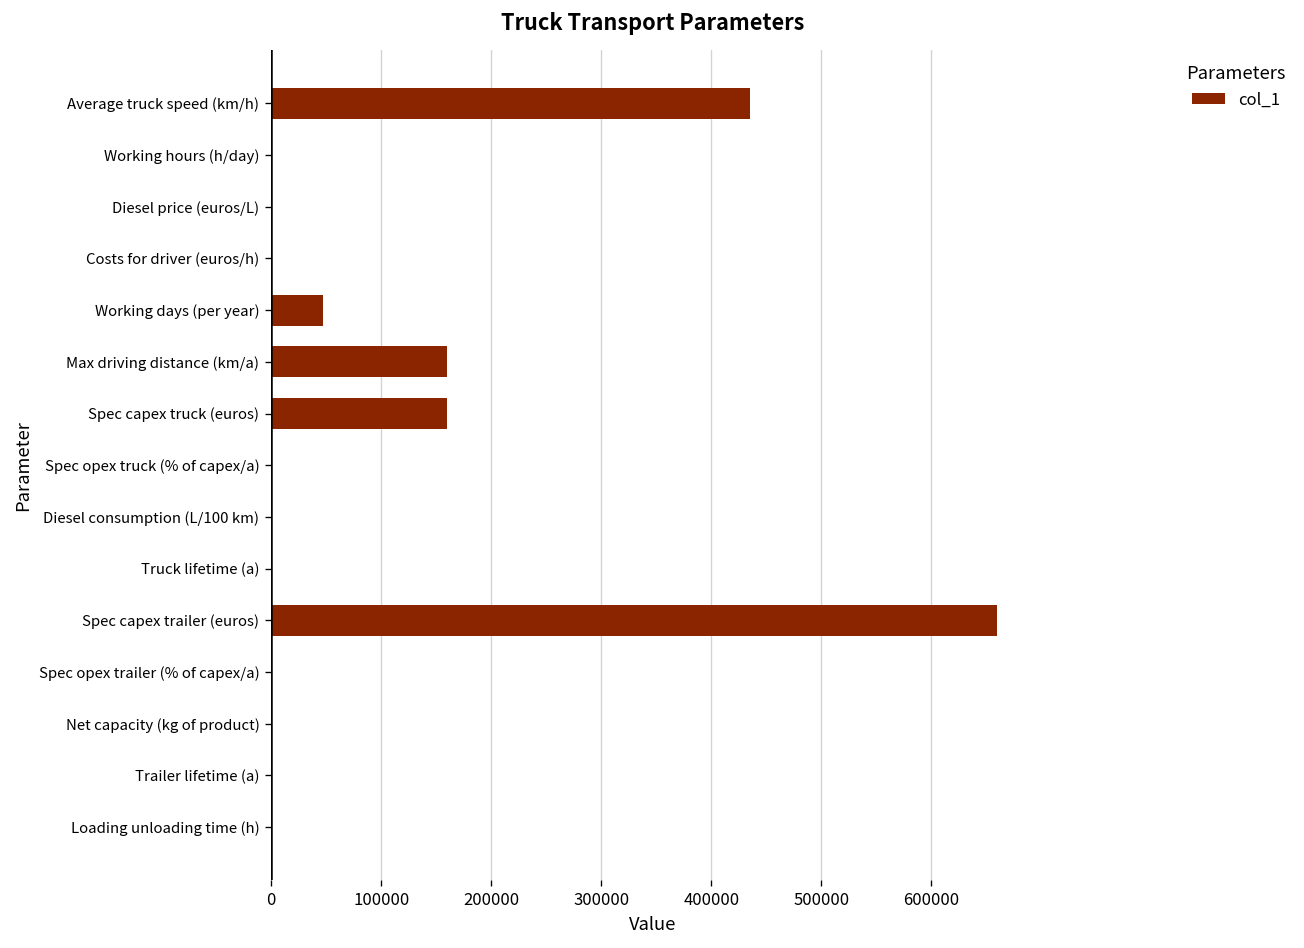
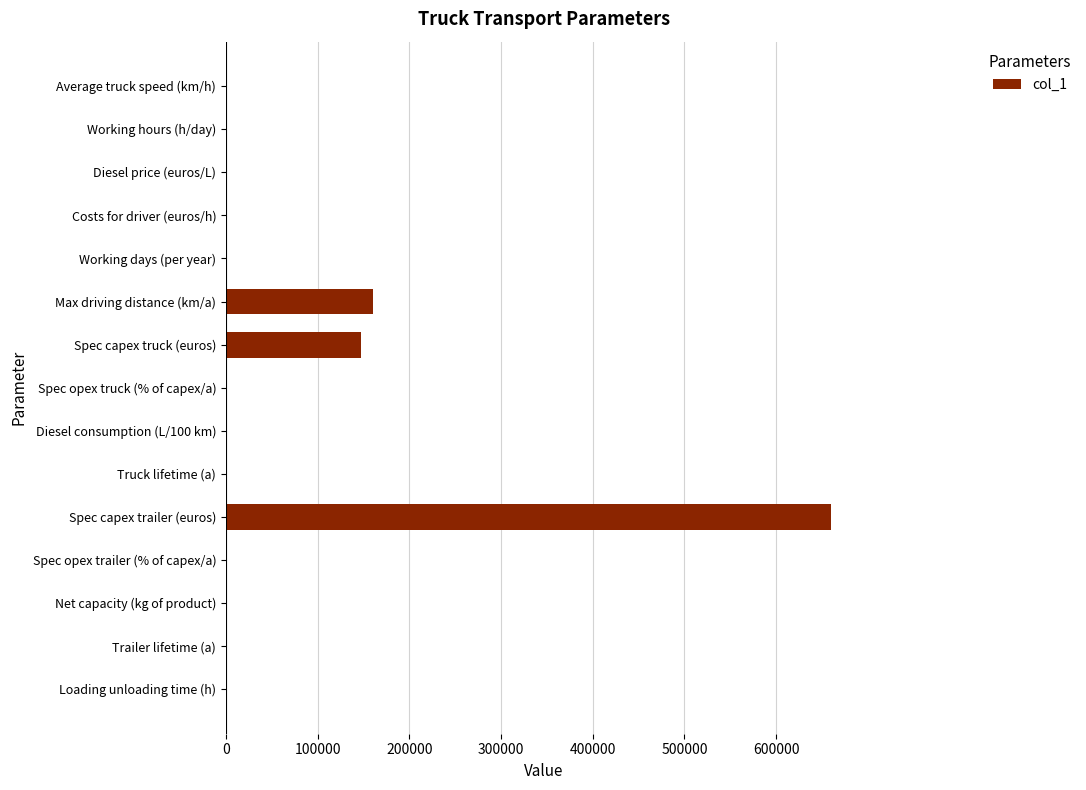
Average truck speed (km/h): 430000 -> 0
Working days (per year): 50000 -> 0
Spec capex truck (euros): 160000 -> 150000
